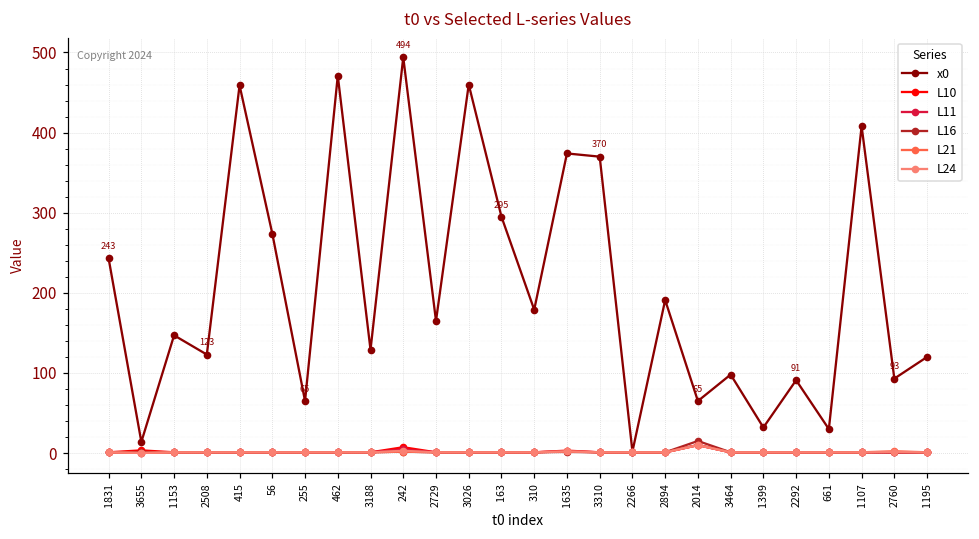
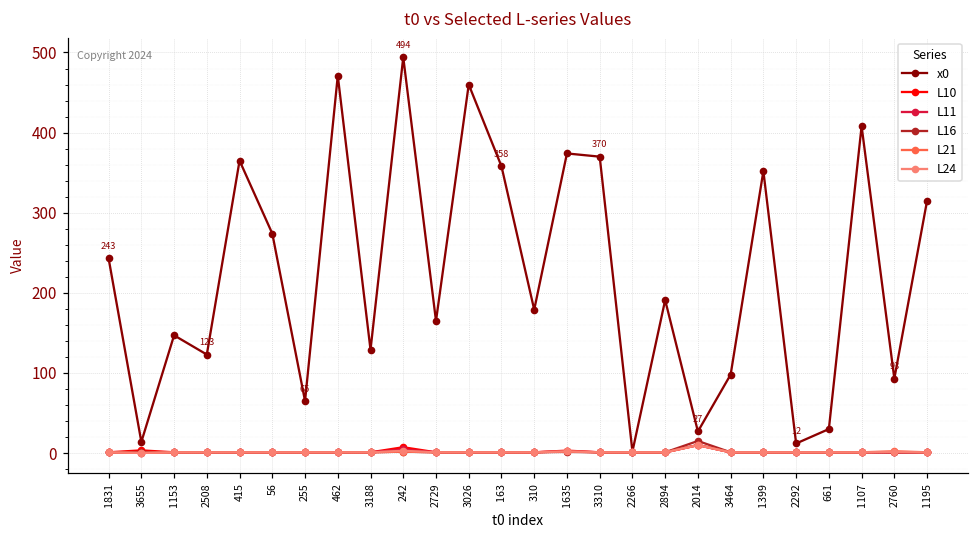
x0, 415: 460 -> 370
x0, 163: 295 -> 358
x0, 2014: 65 -> 27
x0, 1399: 30 -> 350
x0, 2292: 91 -> 12
x0, 1195: 120 -> 320
